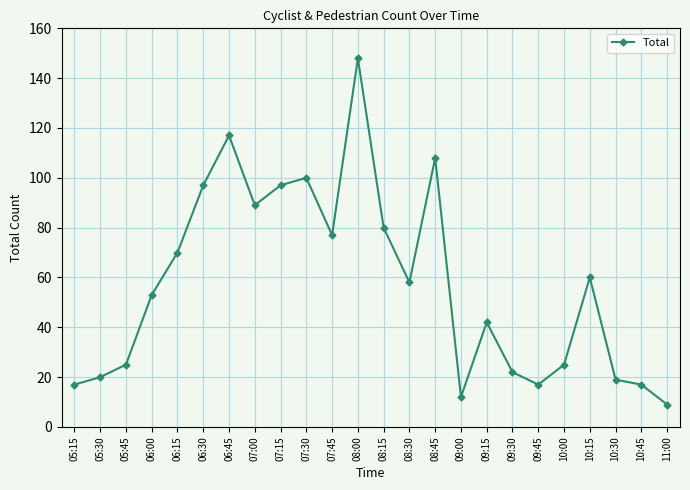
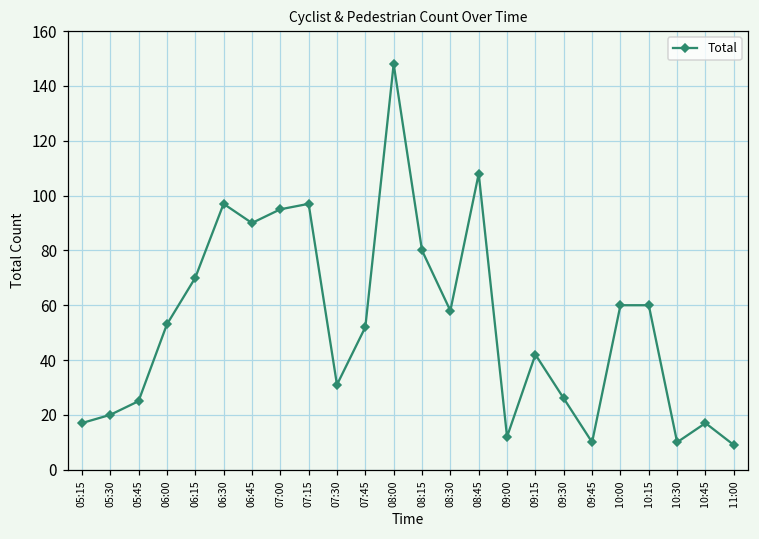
06:45: 117 -> 90
07:00: 89 -> 95
07:30: 100 -> 31
07:45: 77 -> 52
09:30: 22 -> 26
09:45: 17 -> 10
10:00: 25 -> 60
10:30: 19 -> 10
